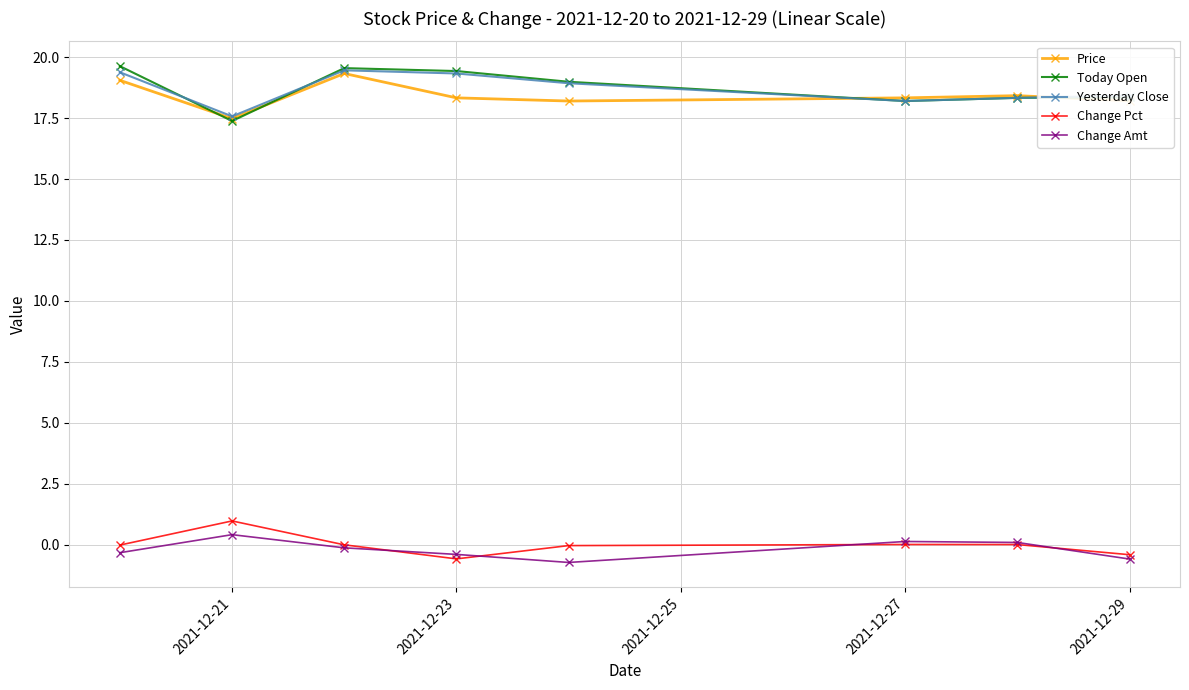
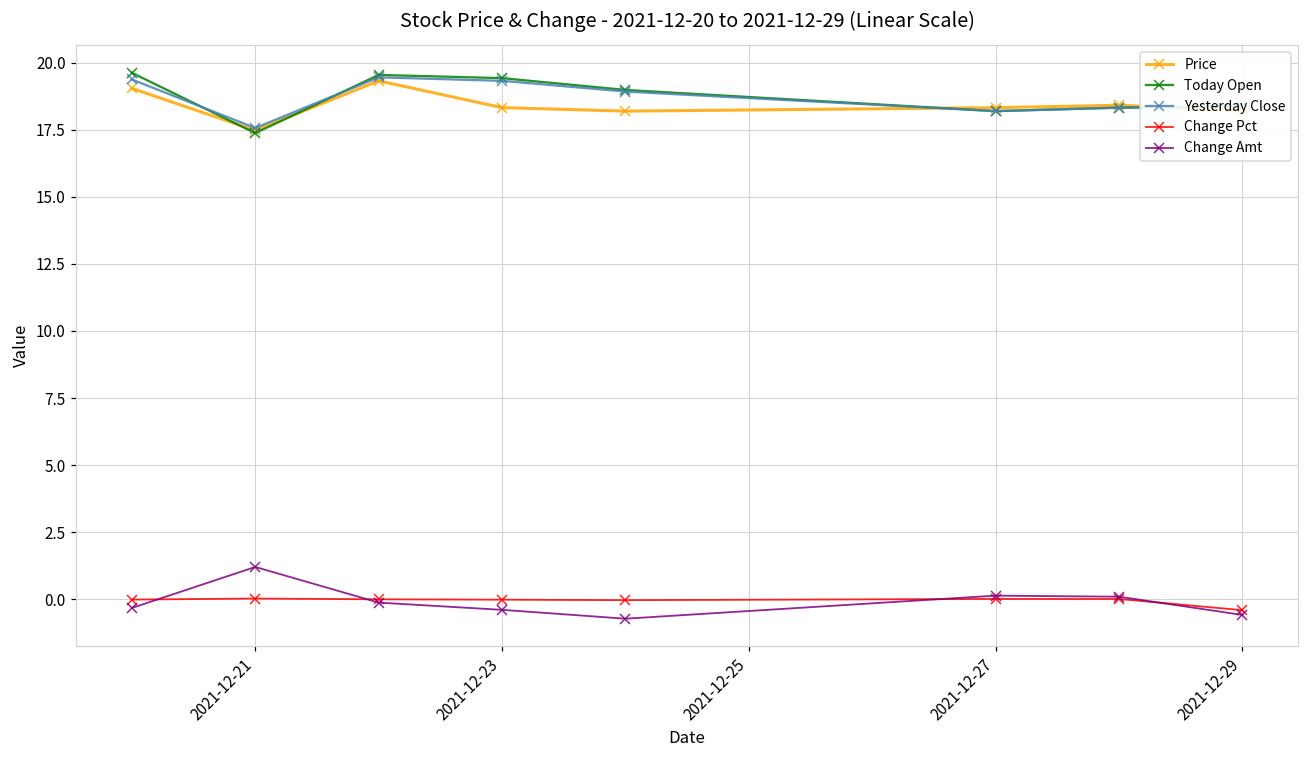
Change Pct, 2021-12-21: 1.0 -> 0.0
Change Amt, 2021-12-21: 0.4 -> 1.2
Change Pct, 2021-12-23: -0.6 -> 0.0
